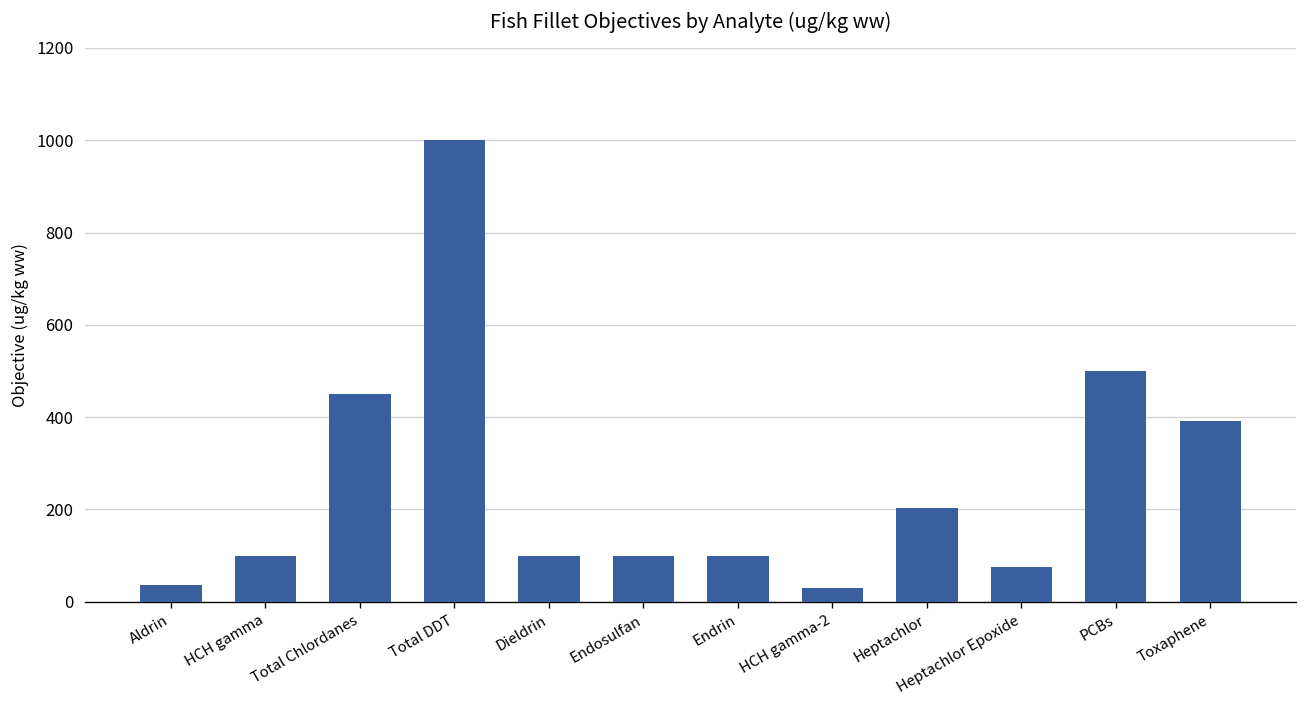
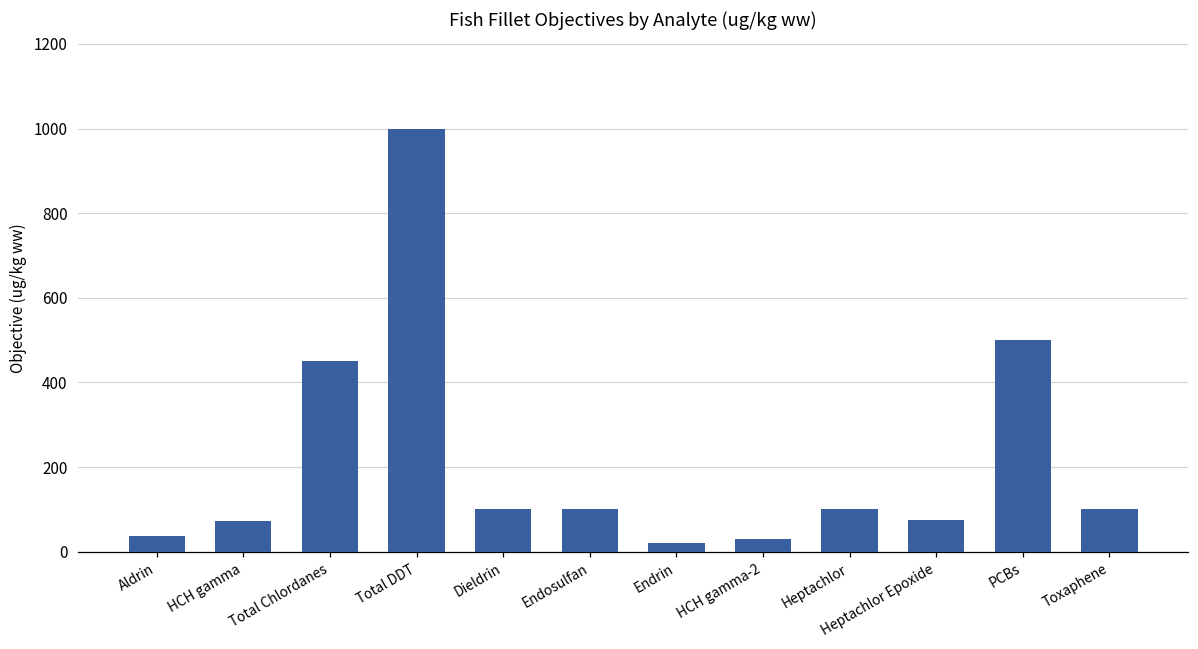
HCH gamma: 100 -> 70
Endrin: 100 -> 20
Heptachlor: 200 -> 100
Toxaphene: 390 -> 100
